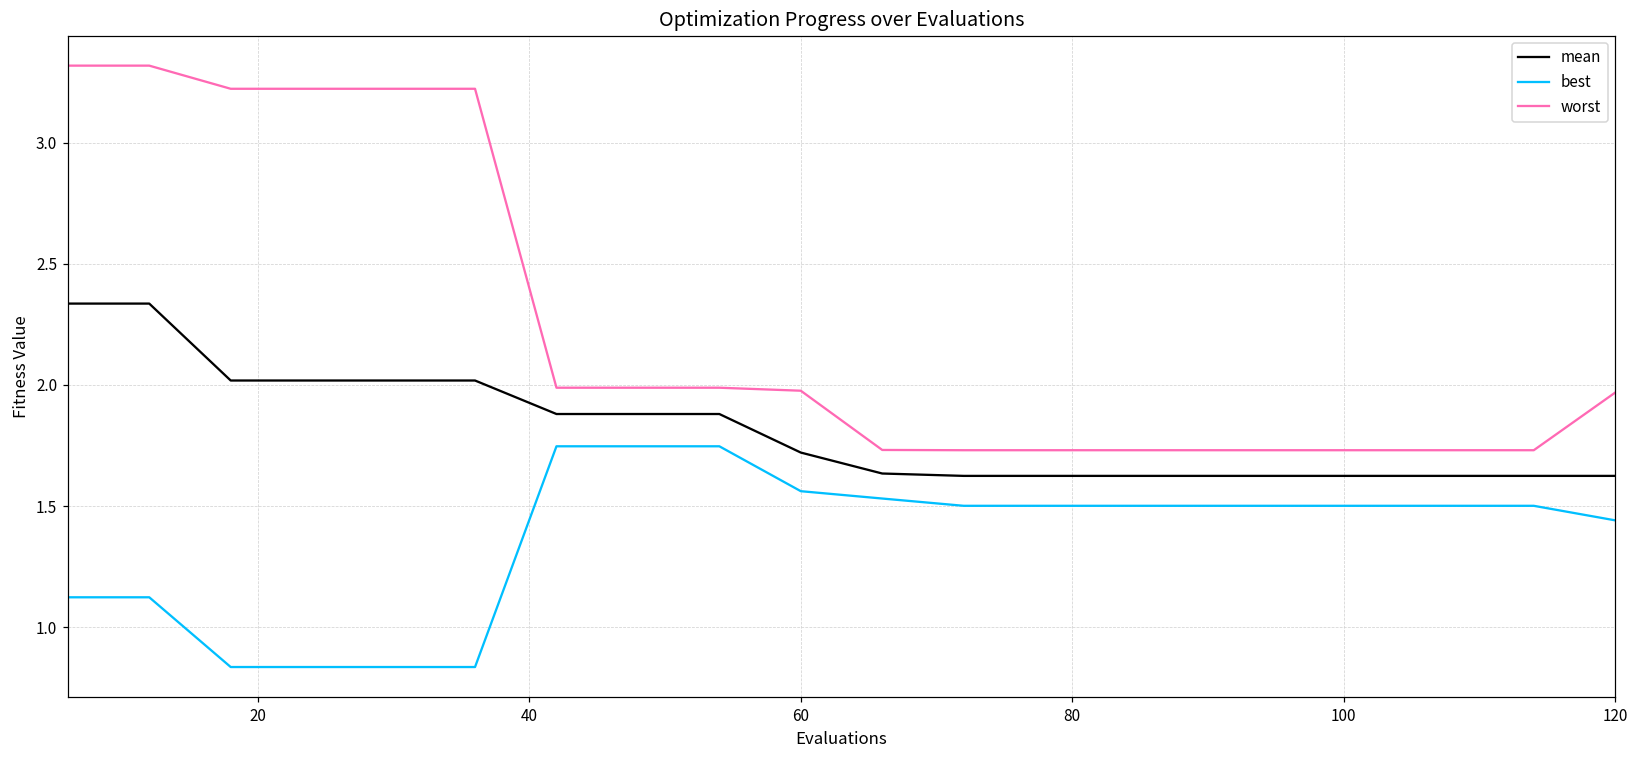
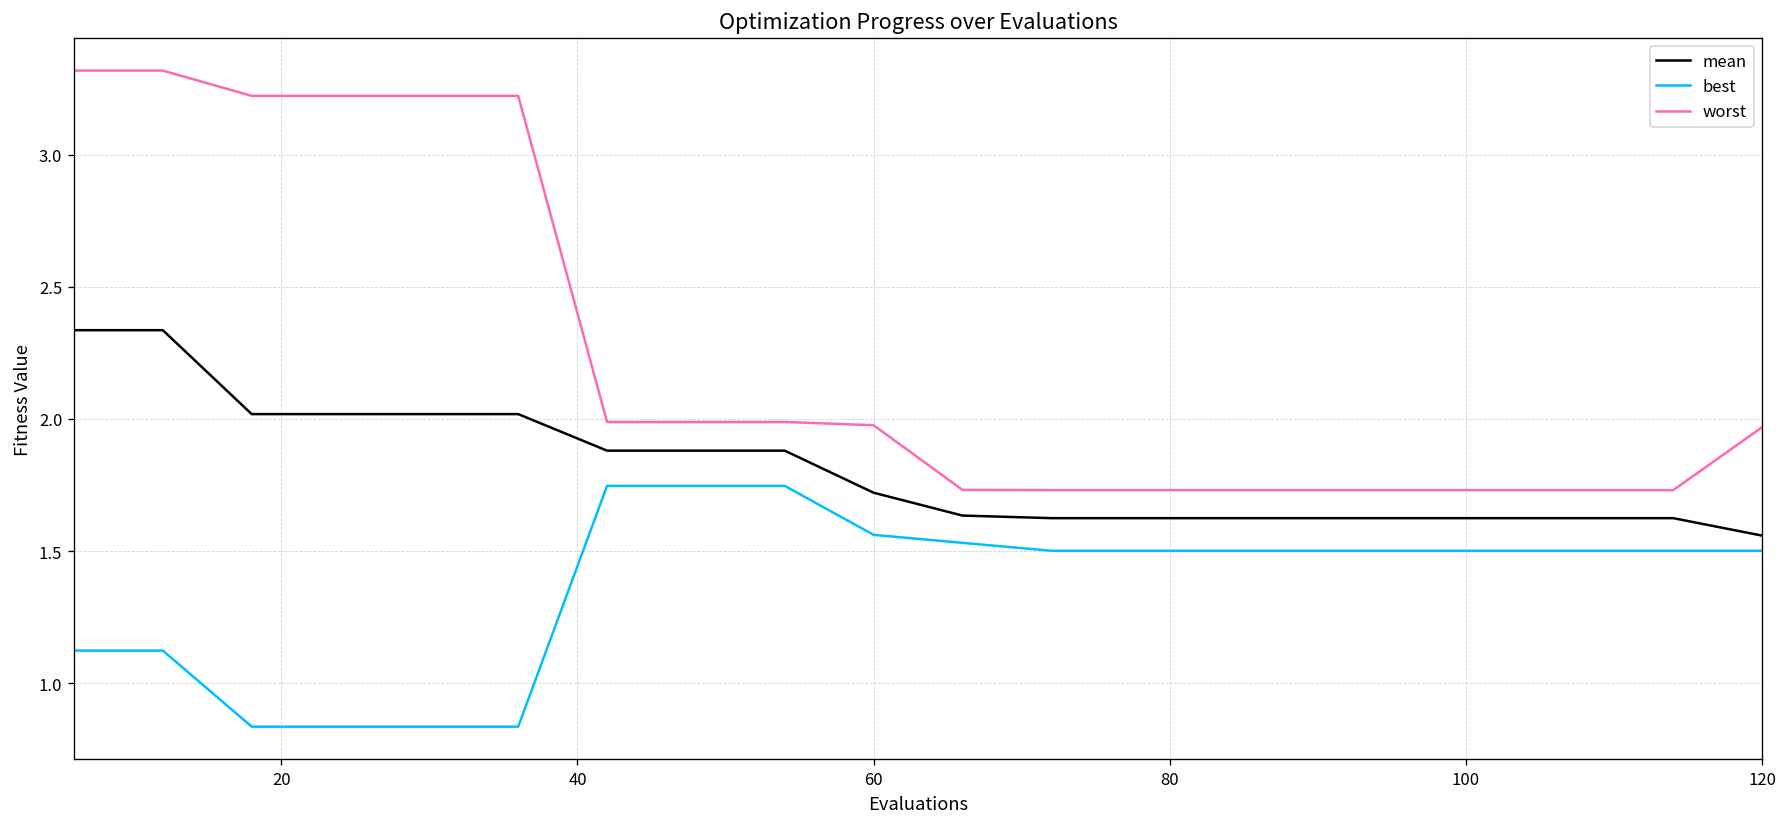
mean, 120: 1.62 -> 1.56
best, 120: 1.44 -> 1.50
